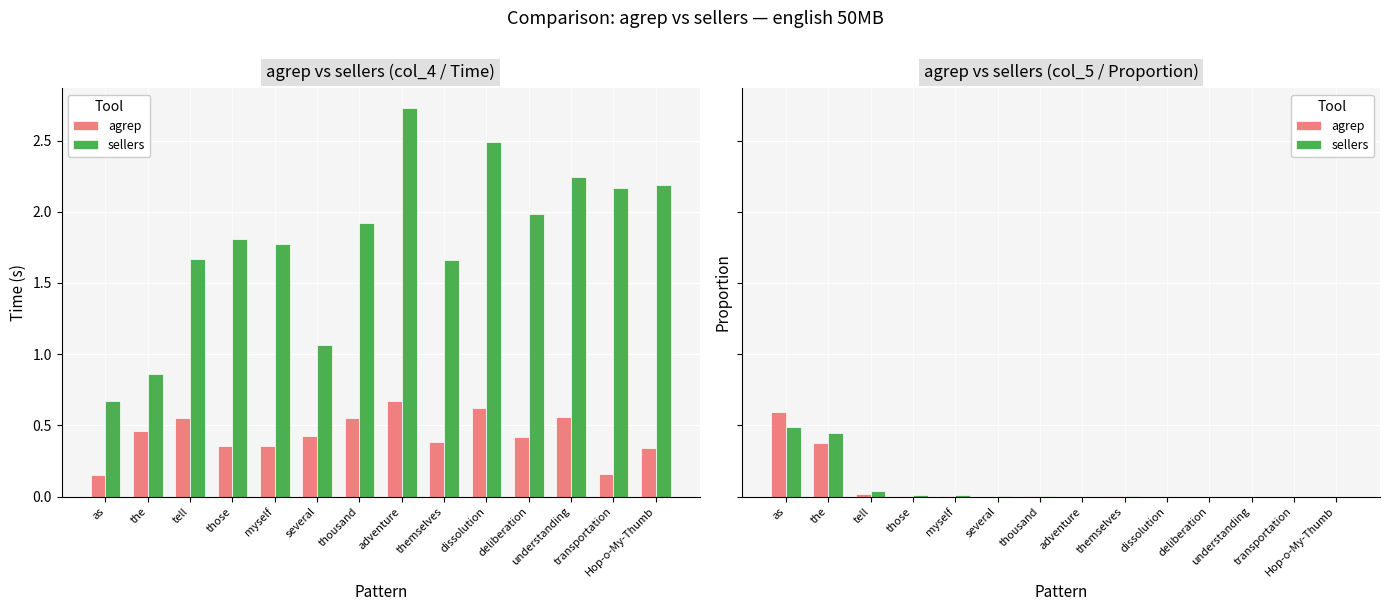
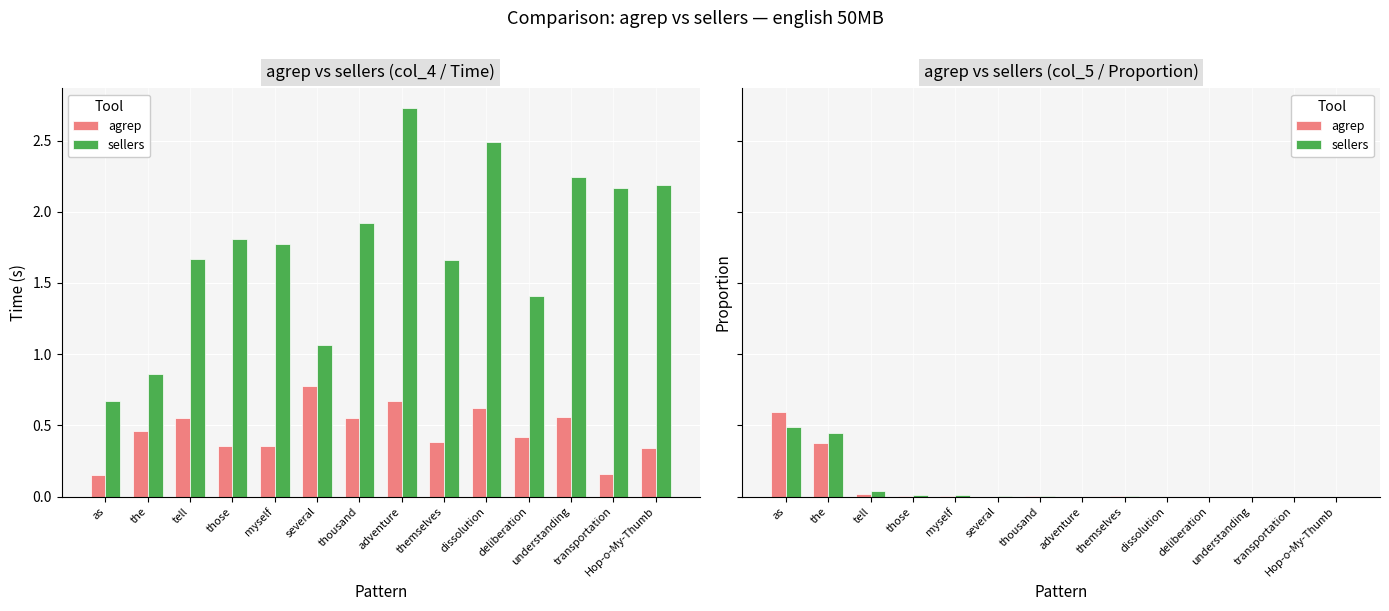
agrep vs sellers (col_4 / Time), agrep, several: 0.43 -> 0.78
agrep vs sellers (col_4 / Time), sellers, deliberation: 1.98 -> 1.41
